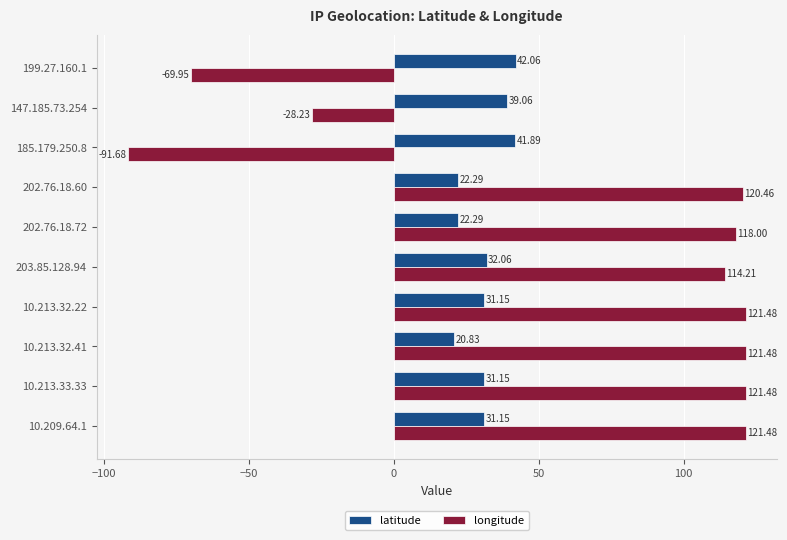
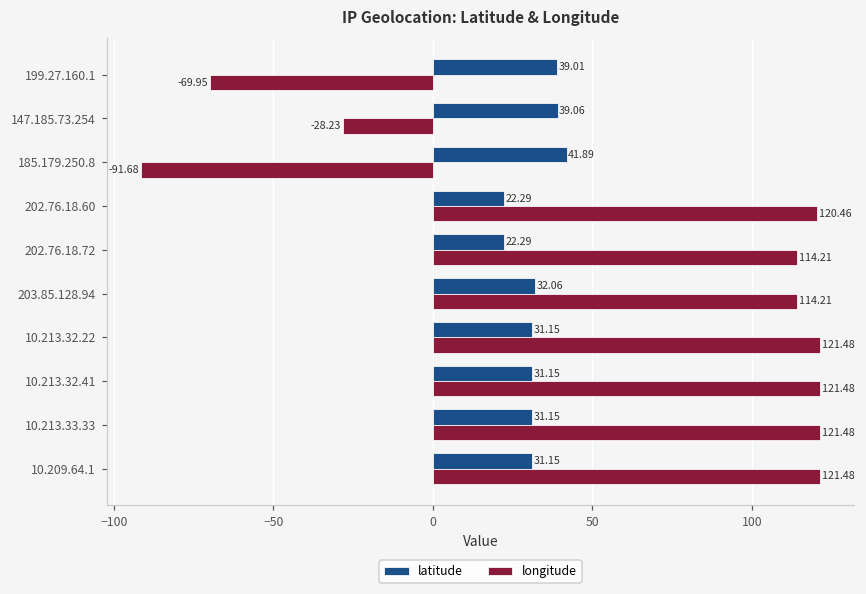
latitude, 199.27.160.1: 42.06 -> 39.01
longitude, 202.76.18.72: 118.00 -> 114.21
latitude, 10.213.32.41: 20.83 -> 31.15
